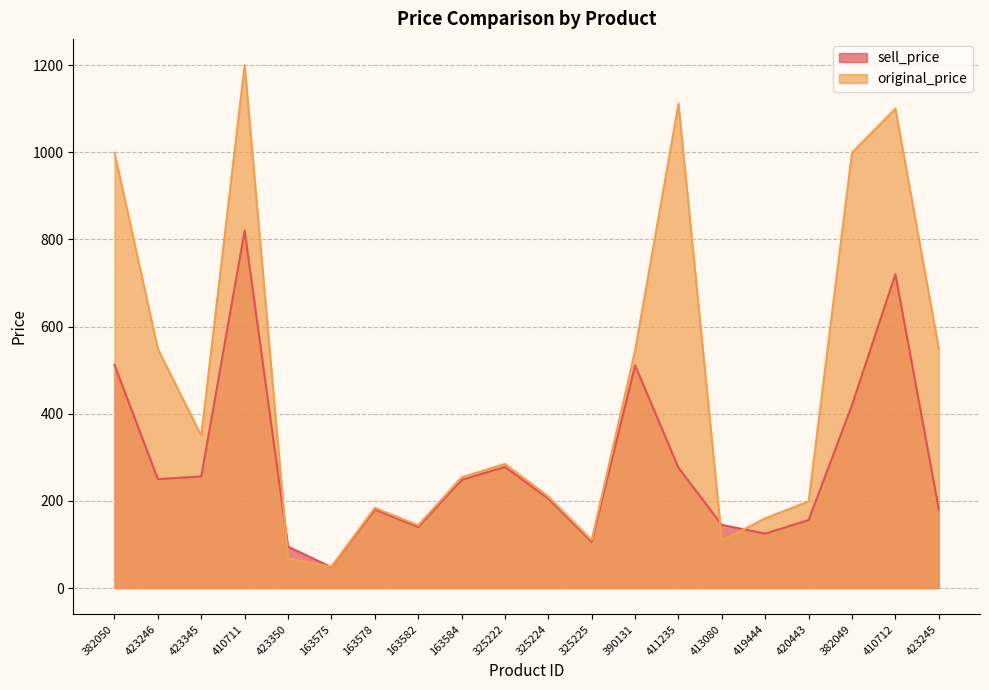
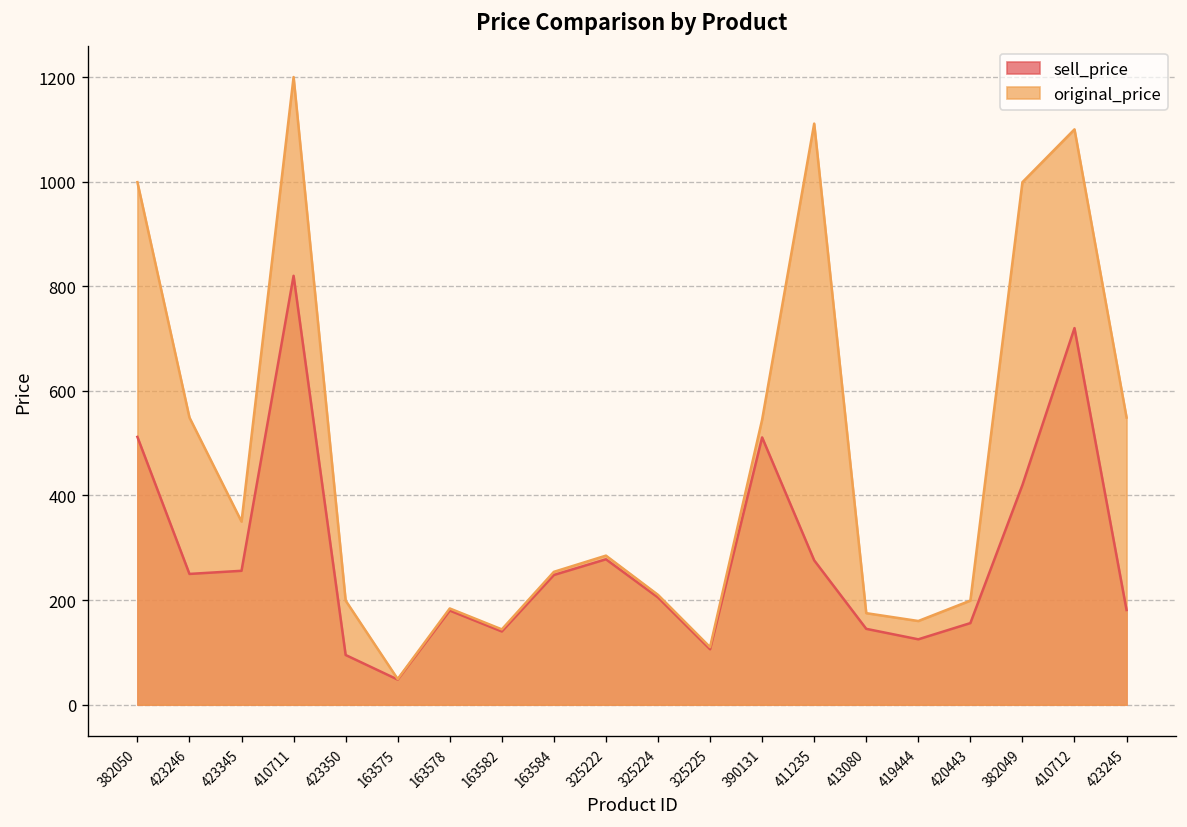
original_price, 423350: 70 -> 200
original_price, 413080: 110 -> 180
